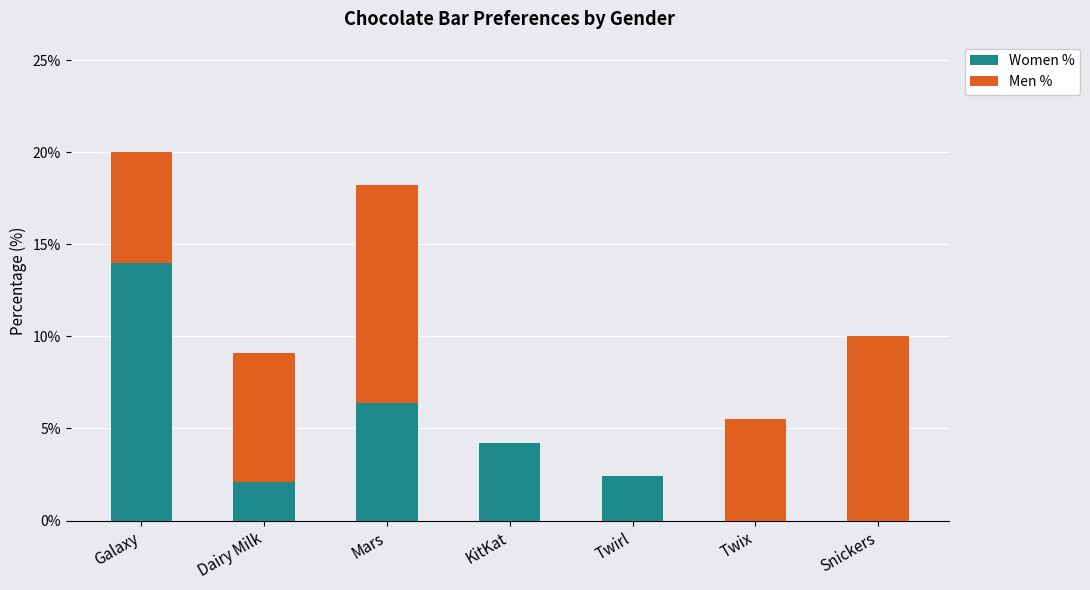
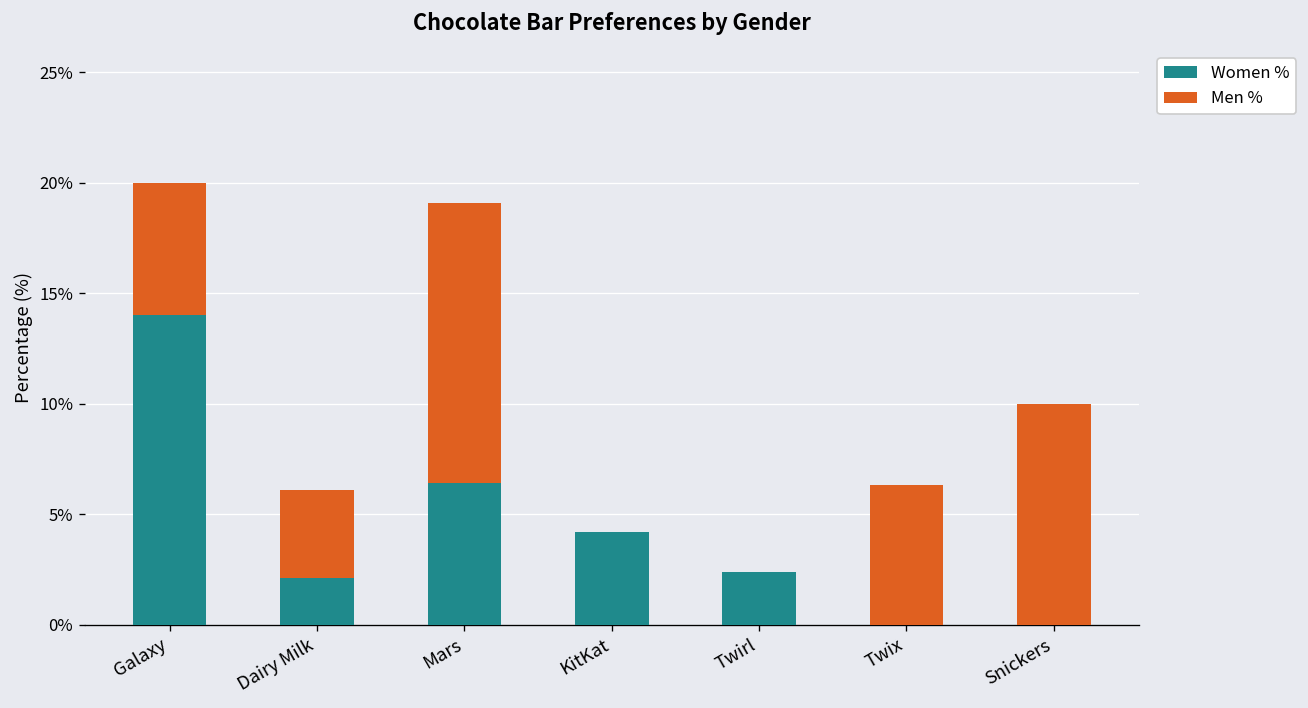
Men %, Dairy Milk: 7% -> 4%
Men %, Mars: 11.8% -> 12.7%
Men %, Twix: 5.5% -> 6.3%
